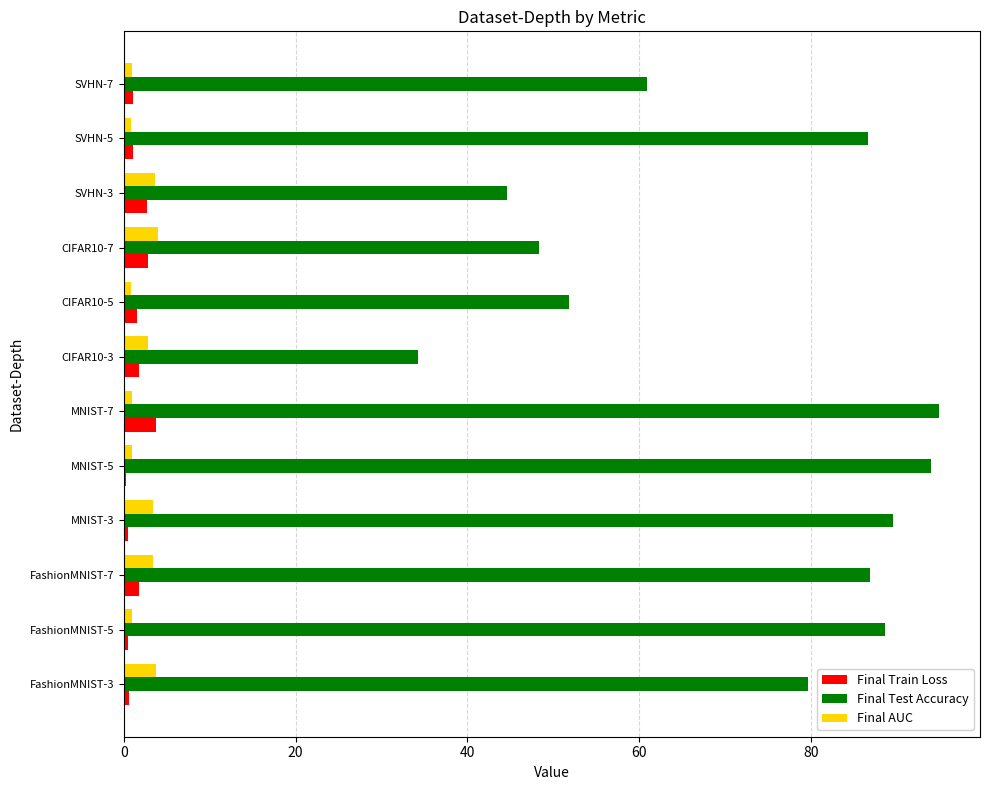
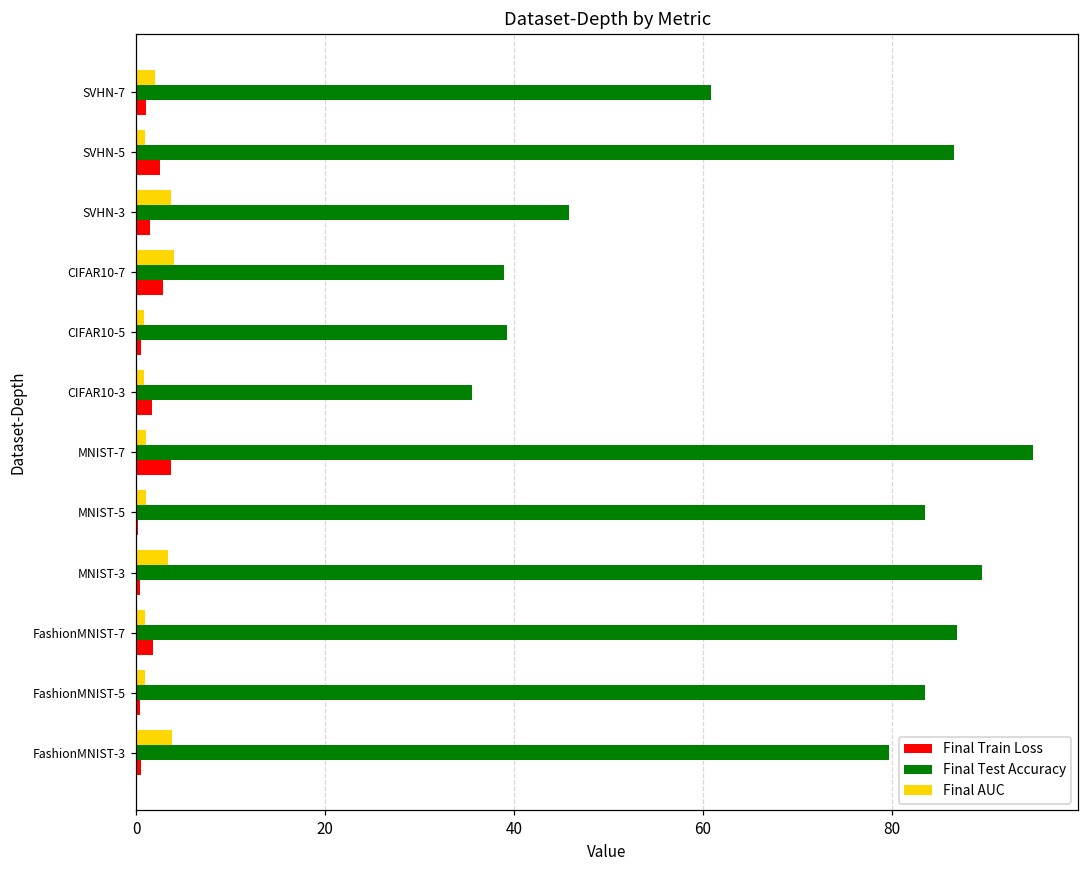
Final AUC, SVHN-7: 1 -> 2
Final Train Loss, SVHN-5: 1 -> 3
Final Test Accuracy, SVHN-3: 45 -> 46
Final Train Loss, SVHN-3: 3 -> 1
Final Test Accuracy, CIFAR10-7: 48 -> 39
Final Test Accuracy, CIFAR10-5: 52 -> 39
Final Train Loss, CIFAR10-5: 2 -> 1
Final AUC, CIFAR10-3: 3 -> 1
Final Test Accuracy, CIFAR10-3: 34 -> 36
Final Test Accuracy, MNIST-5: 94 -> 83
Final AUC, FashionMNIST-7: 3 -> 1
Final Test Accuracy, FashionMNIST-5: 89 -> 83
